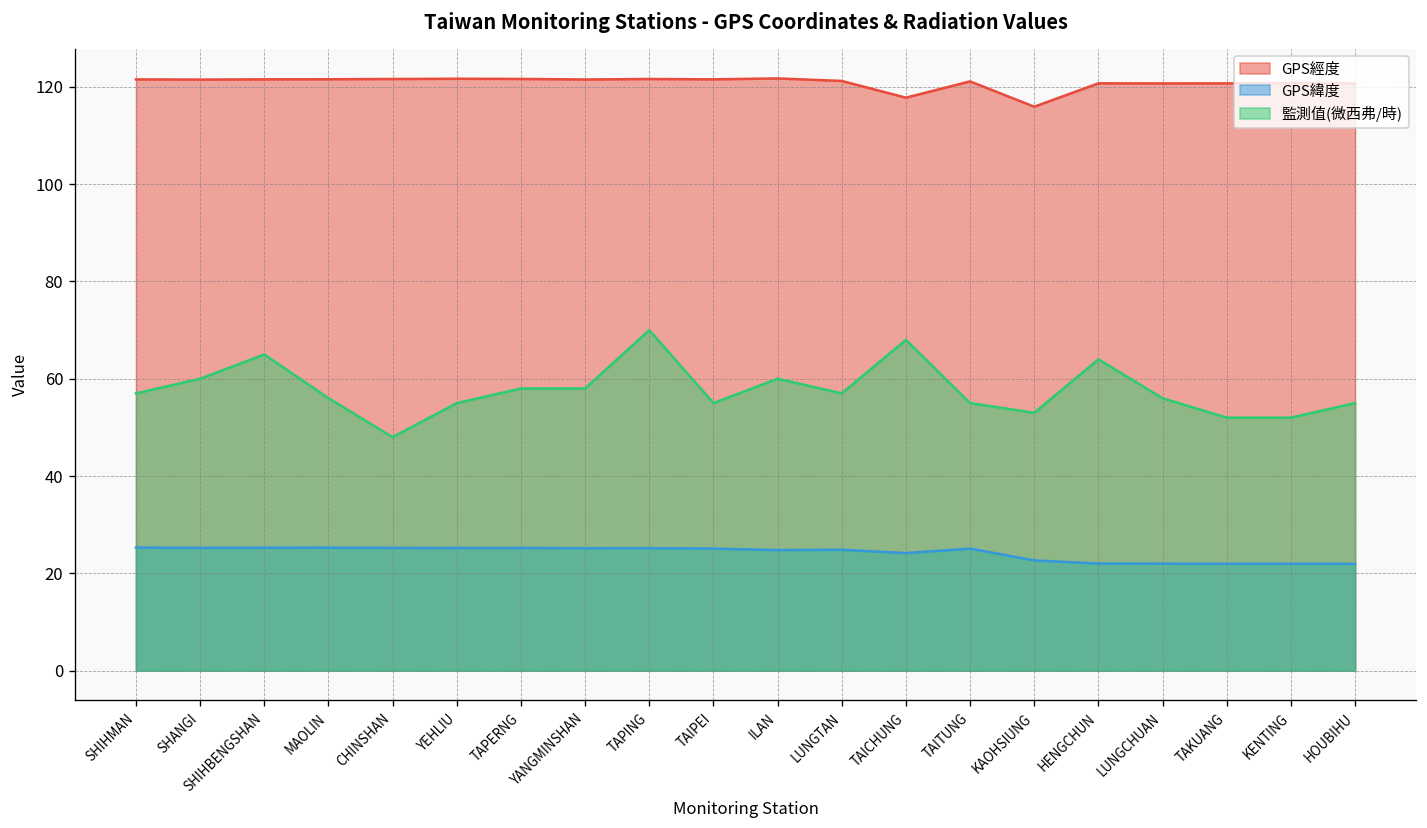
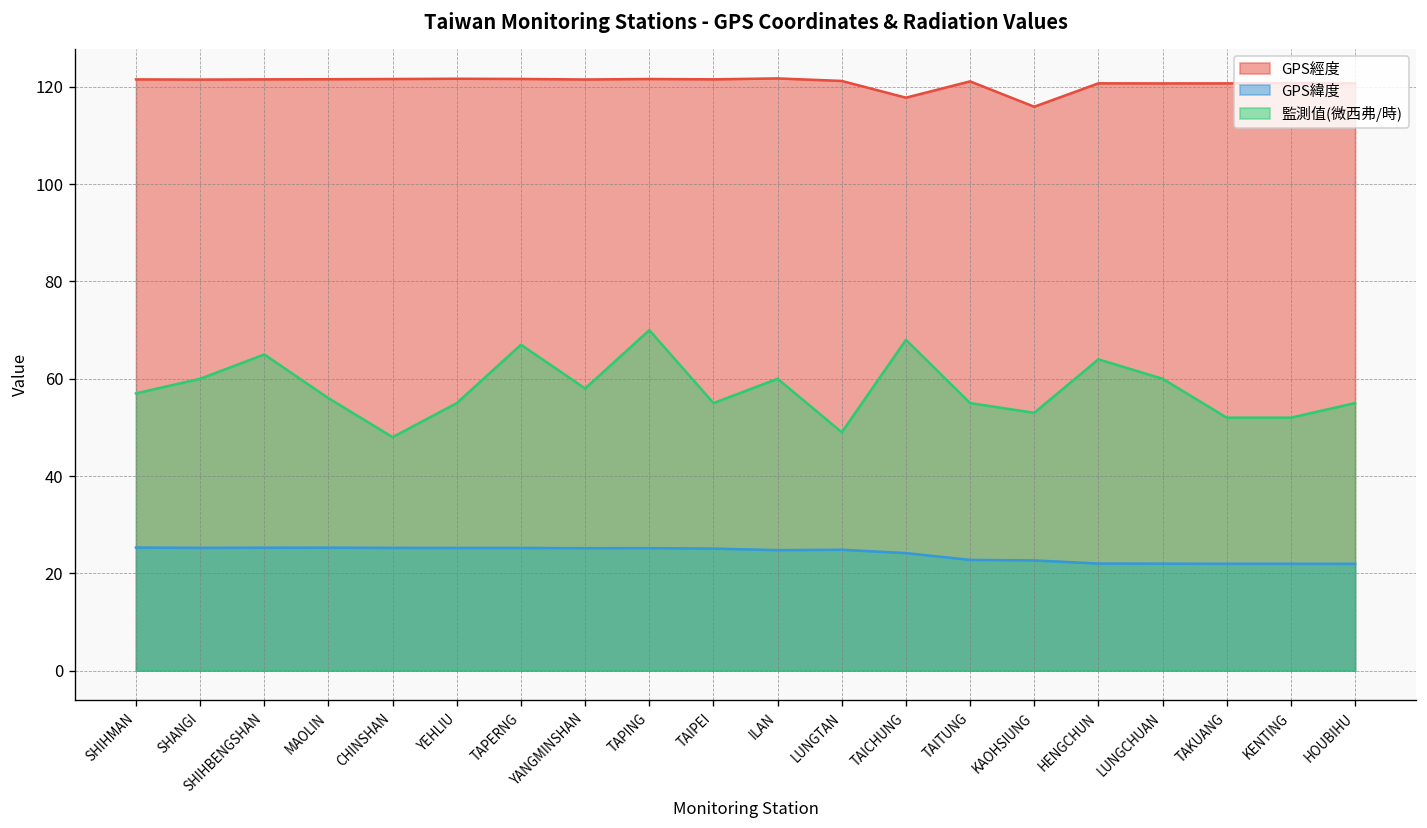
監測值(微西弗/時), TAPERNG: 58 -> 67
監測值(微西弗/時), LUNGTAN: 57 -> 49
GPS緯度, TAITUNG: 25 -> 23
監測值(微西弗/時), LUNGCHUAN: 56 -> 60
